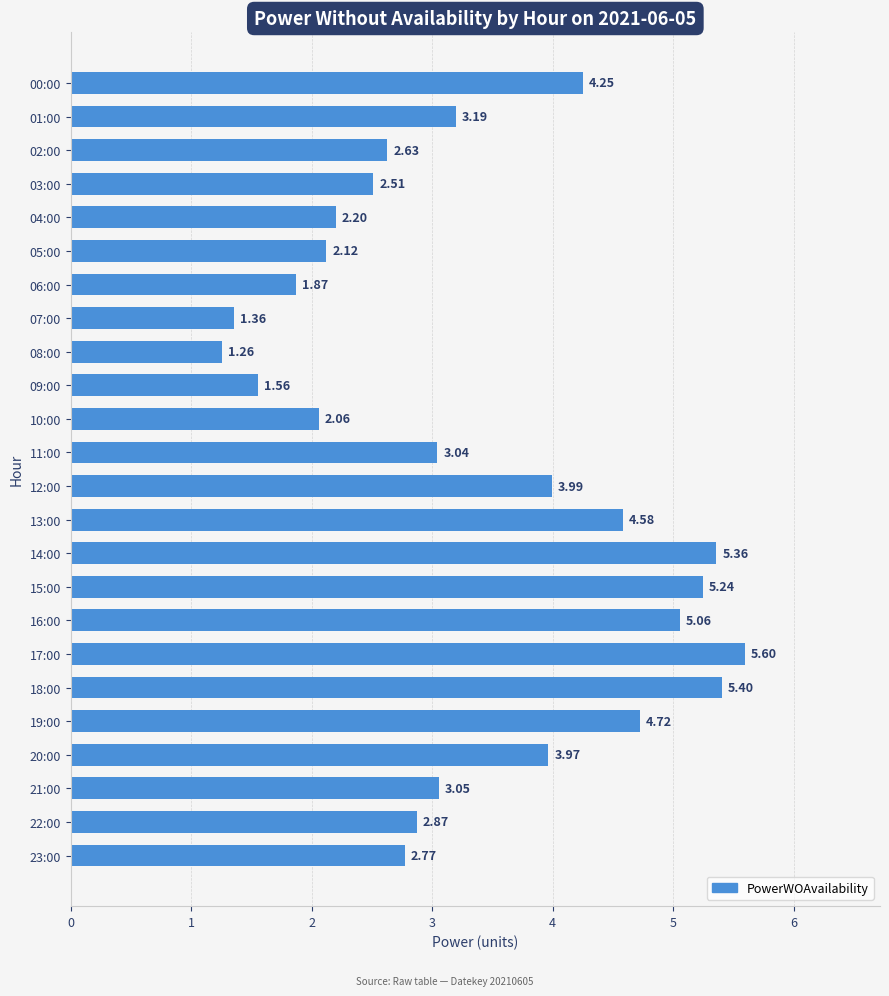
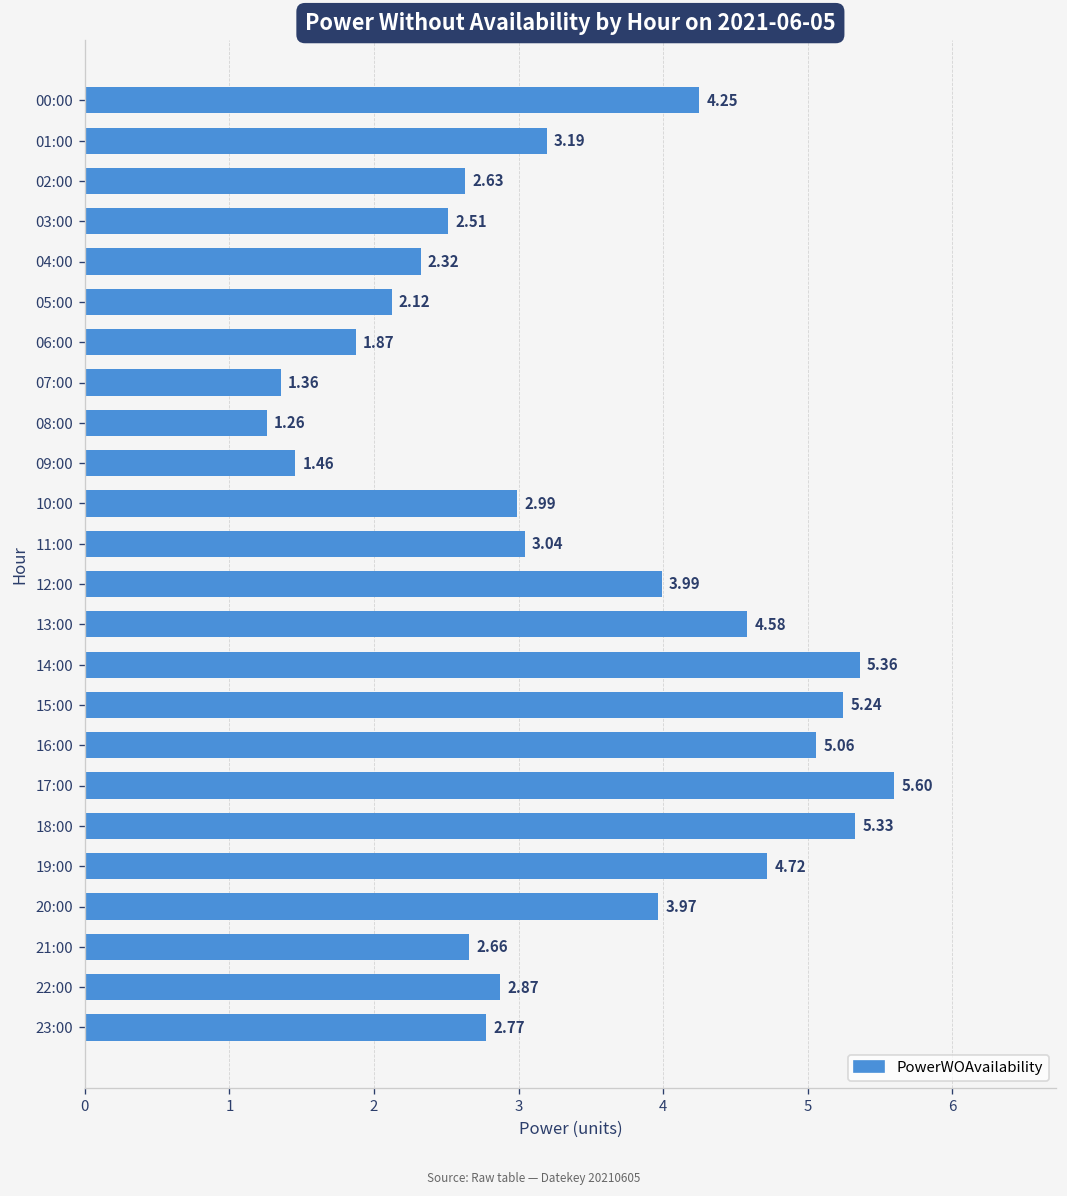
04:00: 2.20 -> 2.32
09:00: 1.56 -> 1.46
10:00: 2.06 -> 2.99
18:00: 5.40 -> 5.33
21:00: 3.05 -> 2.66
